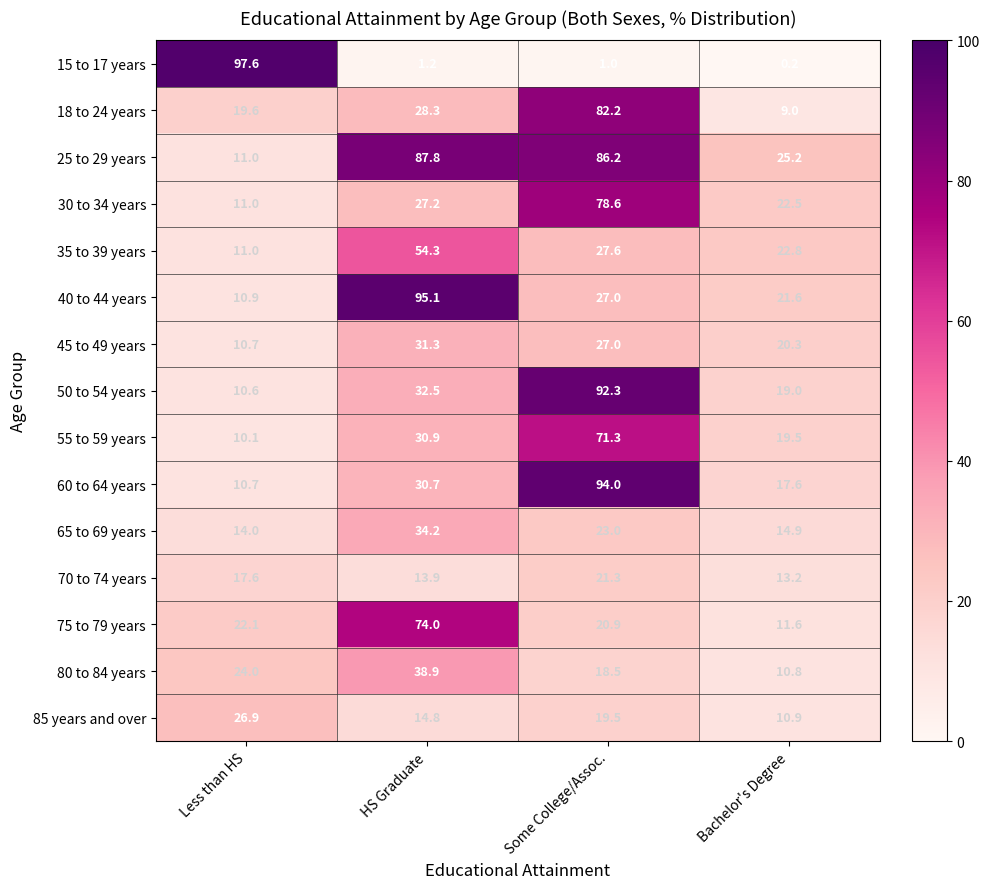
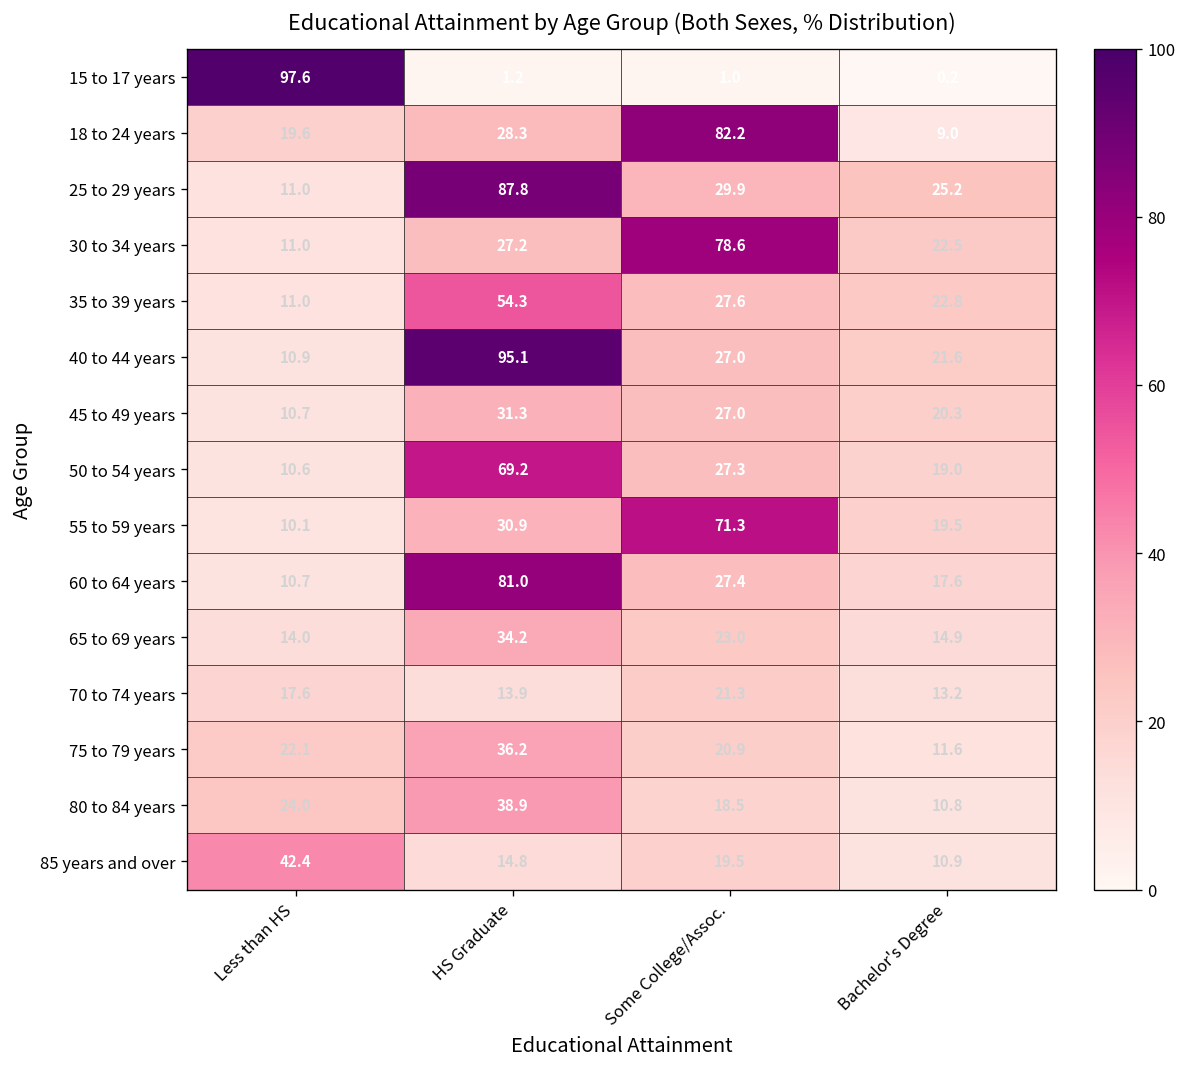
25 to 29 years, Some College/Assoc.: 86.2 -> 29.9
50 to 54 years, HS Graduate: 32.5 -> 69.2
50 to 54 years, Some College/Assoc.: 92.3 -> 27.3
60 to 64 years, HS Graduate: 30.7 -> 81.0
60 to 64 years, Some College/Assoc.: 94.0 -> 27.4
75 to 79 years, HS Graduate: 74.0 -> 36.2
85 years and over, Less than HS: 26.9 -> 42.4
